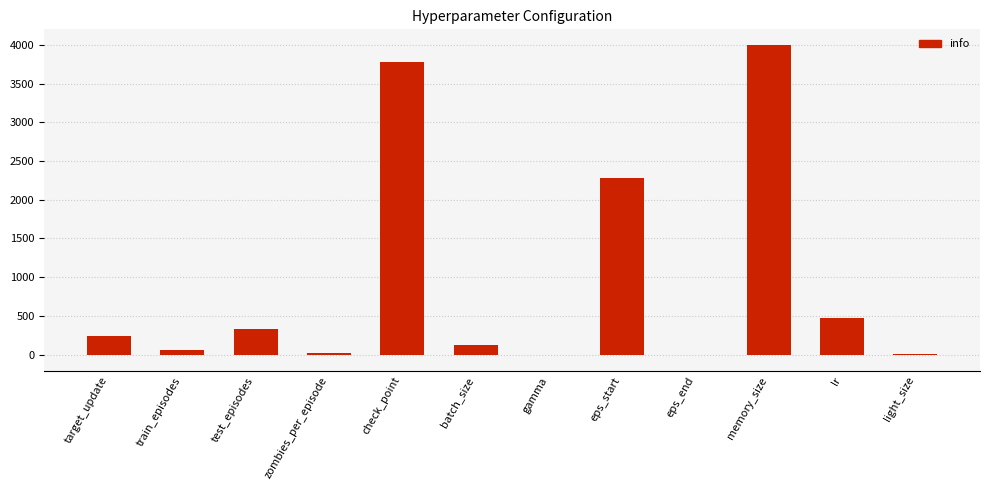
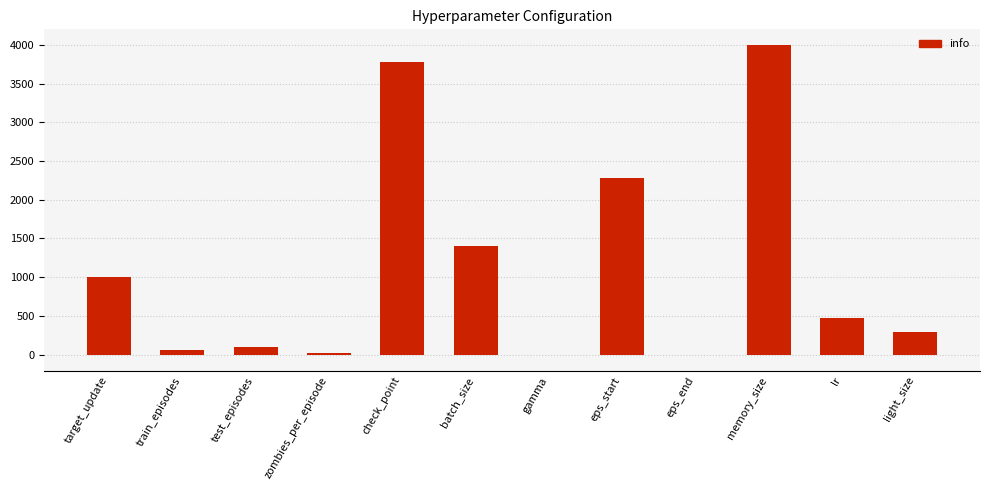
target_update: 200 -> 1000
test_episodes: 300 -> 100
batch_size: 100 -> 1400
light_size: 0 -> 300
